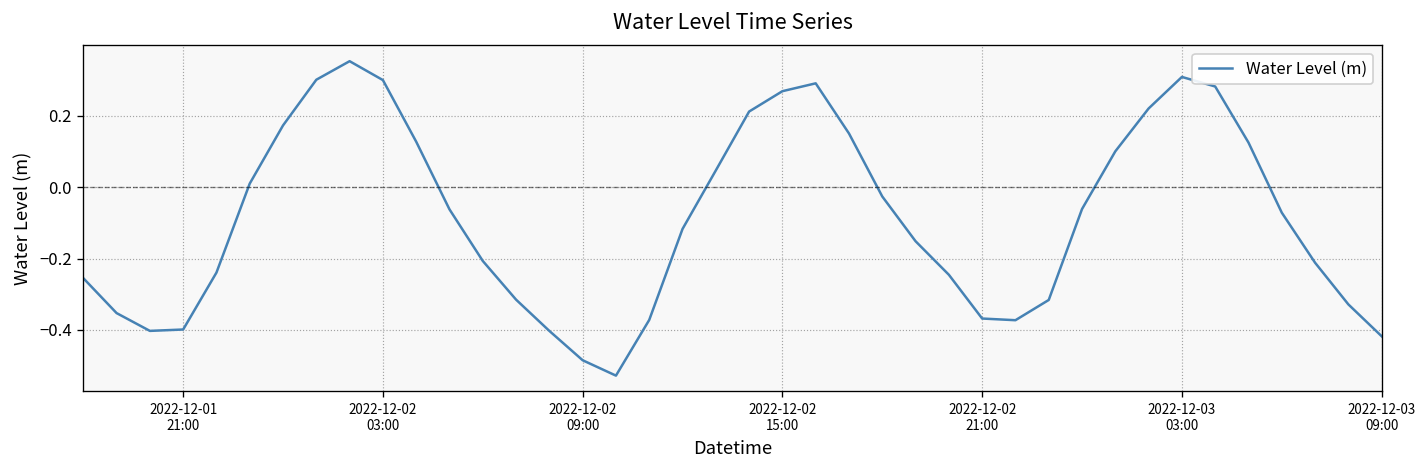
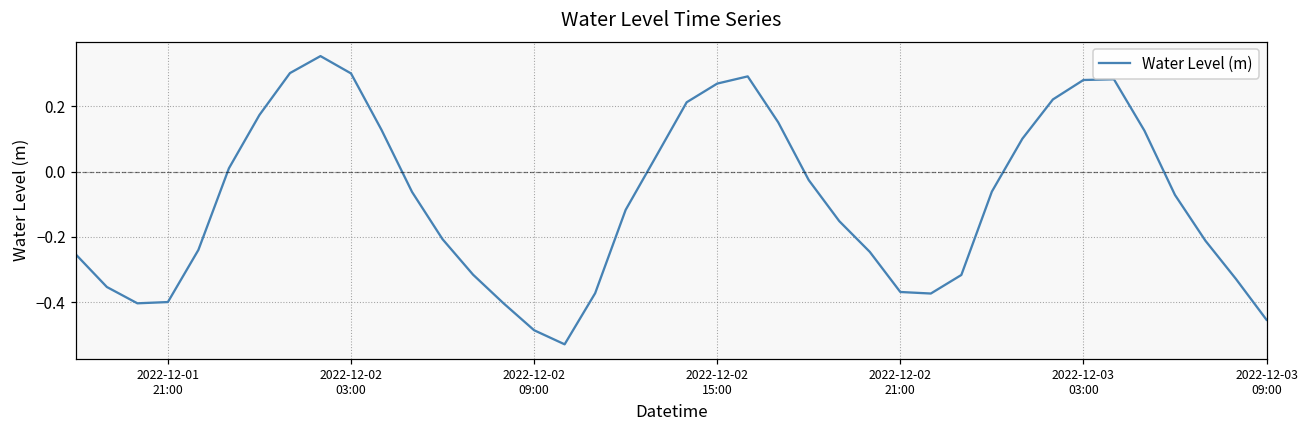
2022-12-03 03:00: 0.31 -> 0.28
2022-12-03 09:00: -0.42 -> -0.45
